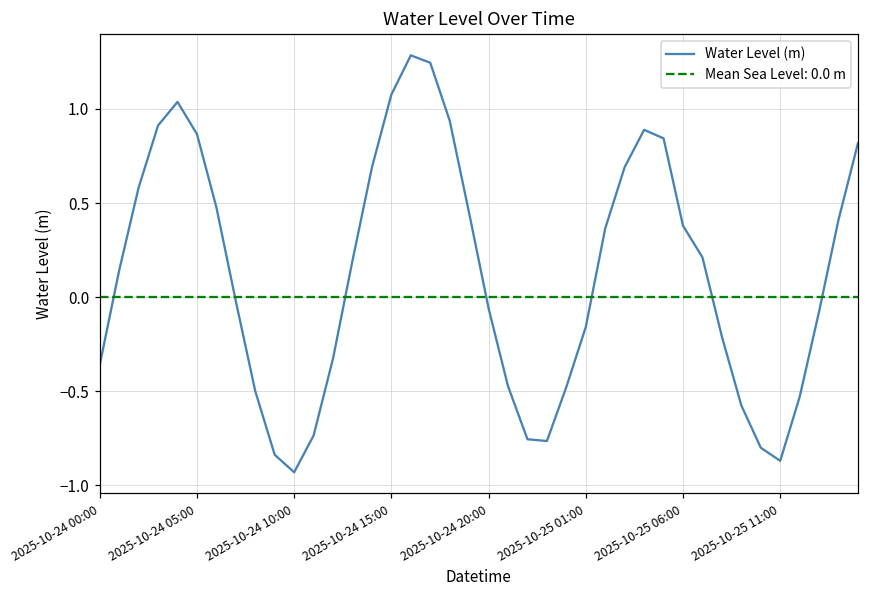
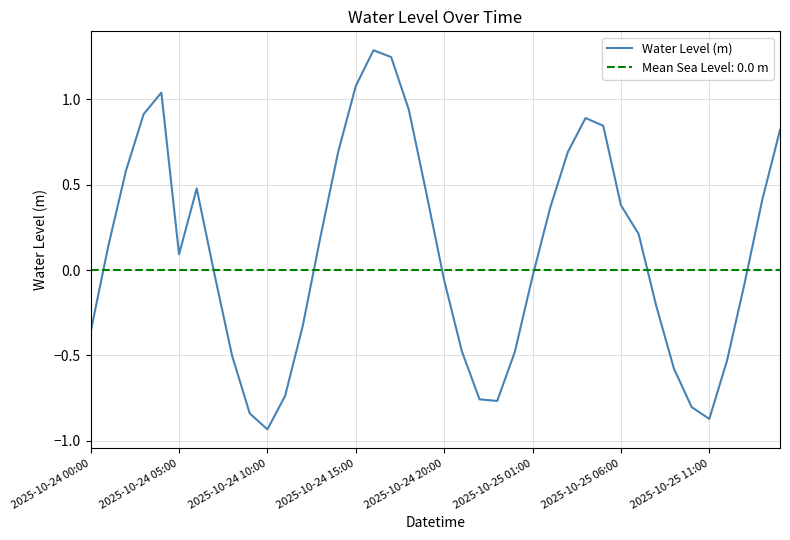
2025-10-24 05:00: 0.87 -> 0.09
2025-10-25 01:00: -0.16 -> -0.04
